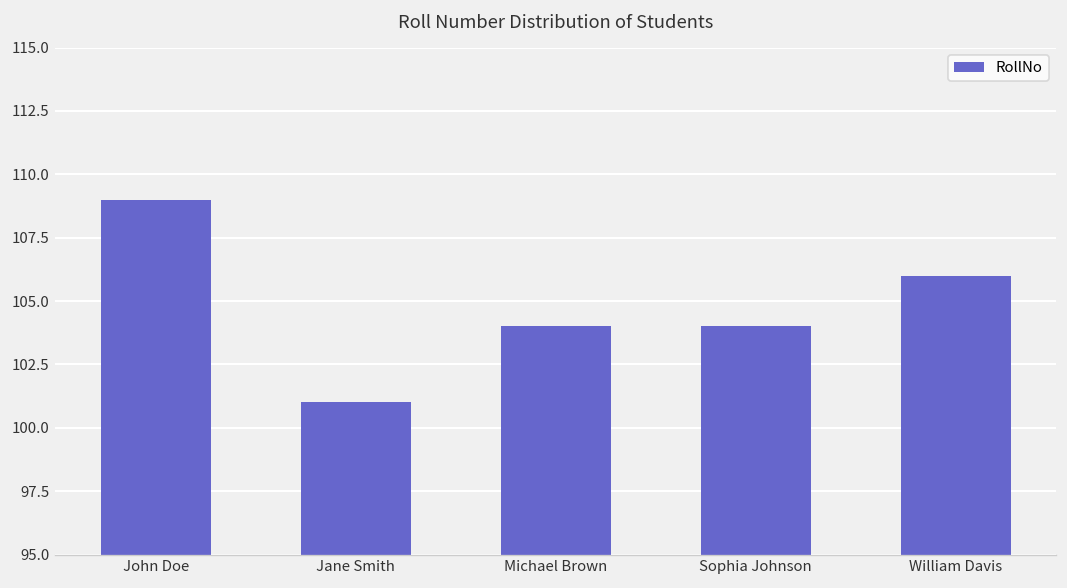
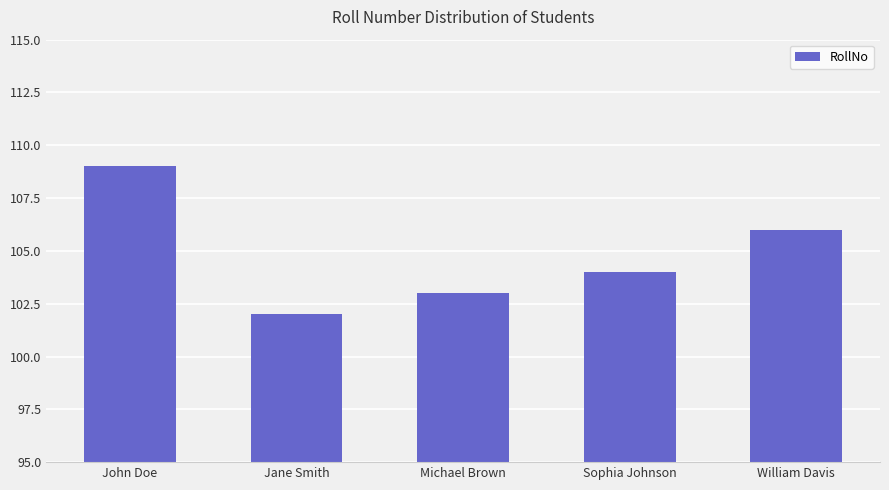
Jane Smith: 101 -> 102
Michael Brown: 104 -> 103
